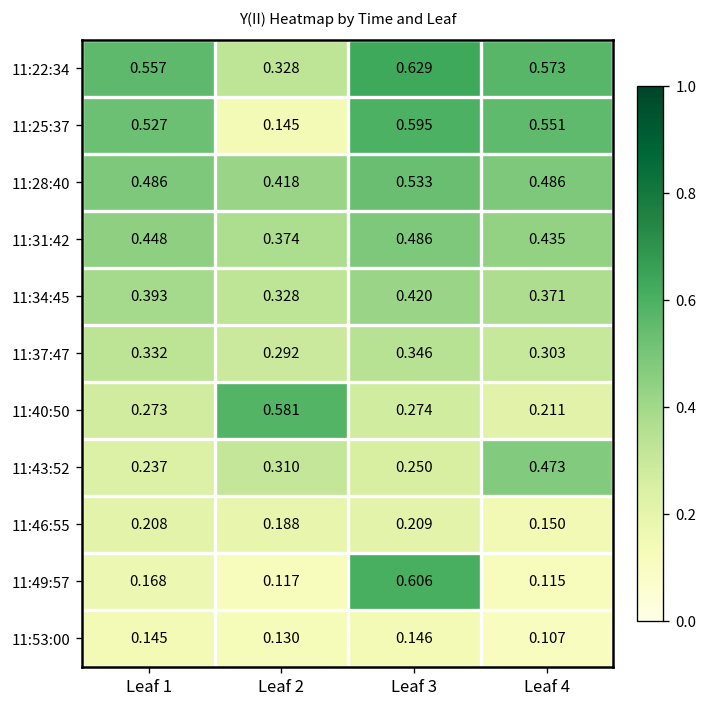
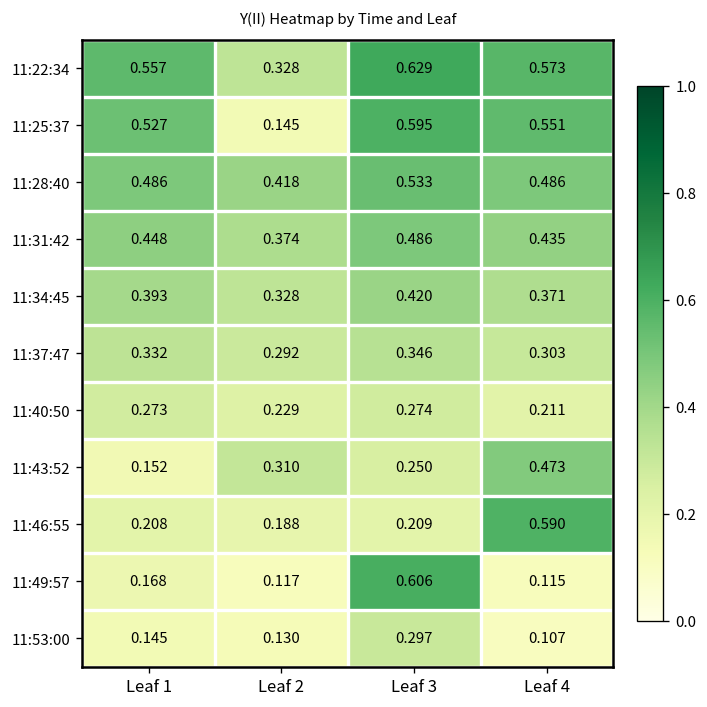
11:40:50, Leaf 2: 0.581 -> 0.229
11:43:52, Leaf 1: 0.237 -> 0.152
11:46:55, Leaf 4: 0.150 -> 0.590
11:53:00, Leaf 3: 0.146 -> 0.297
